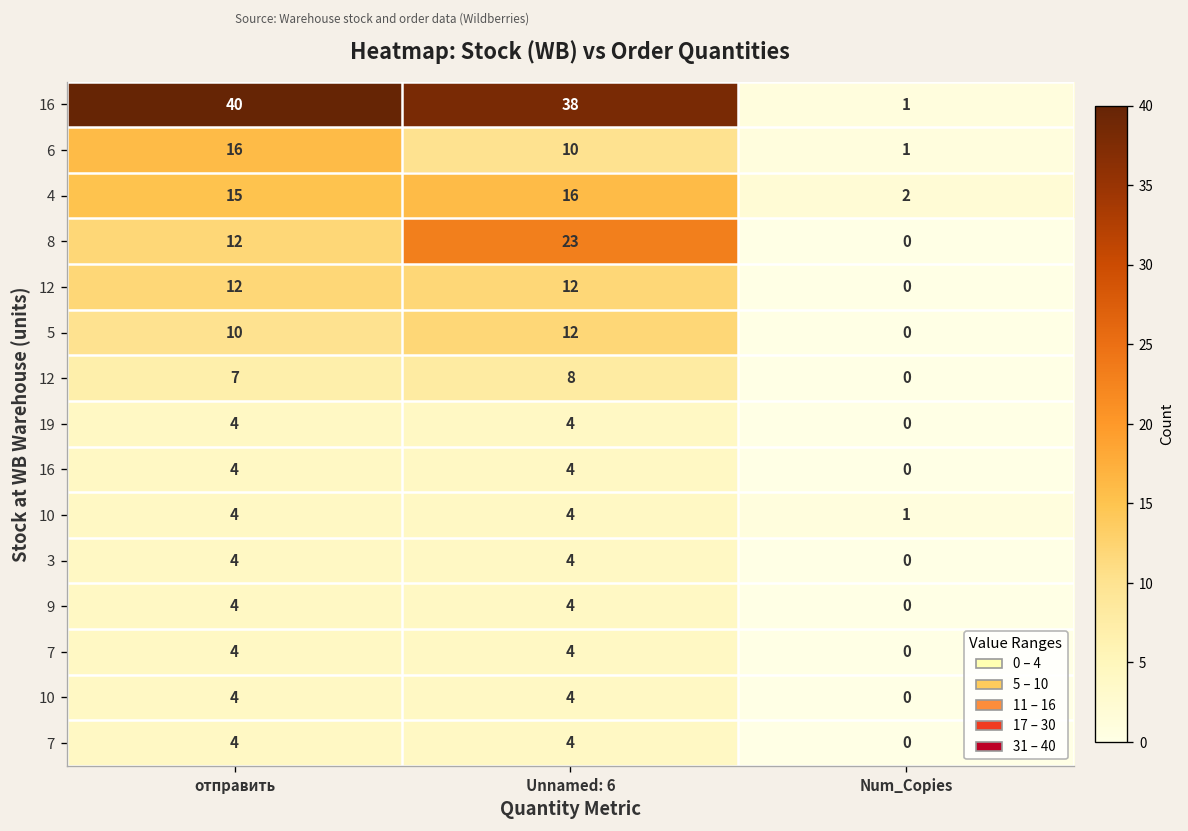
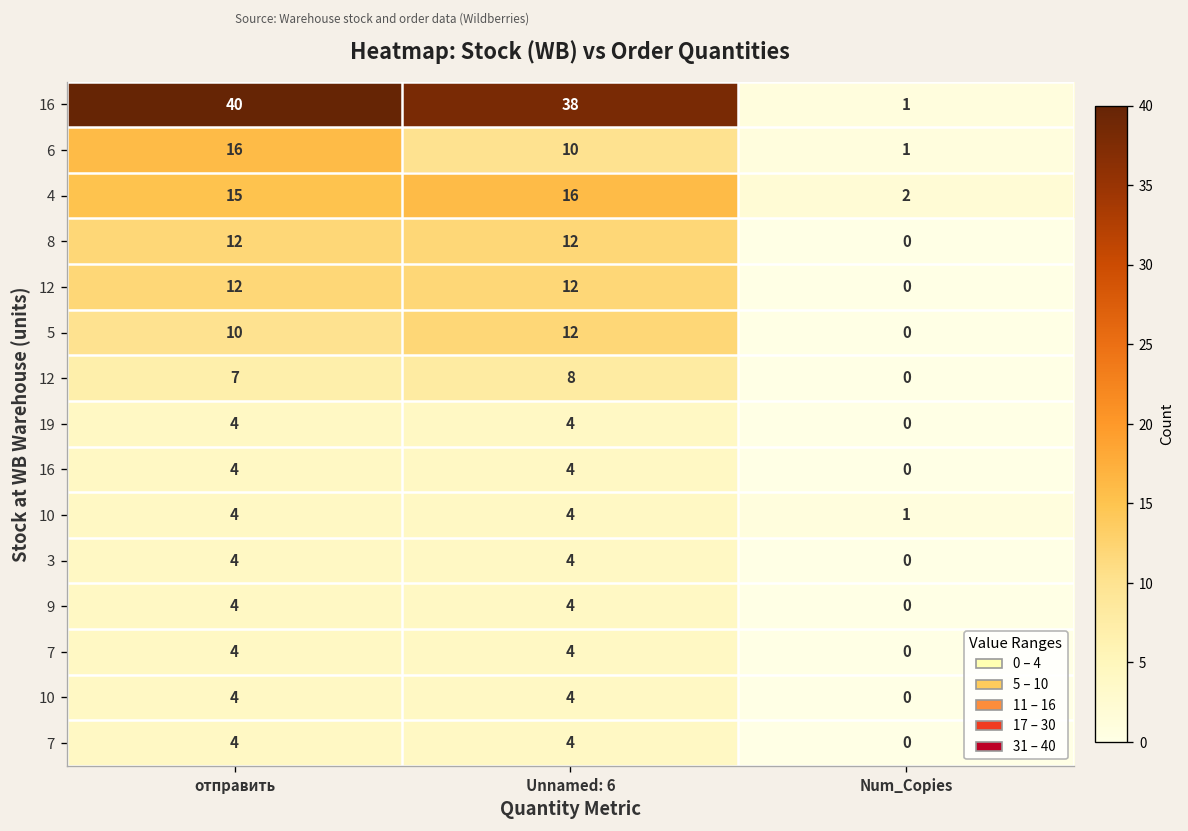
8, Unnamed: 6: 23 -> 12
